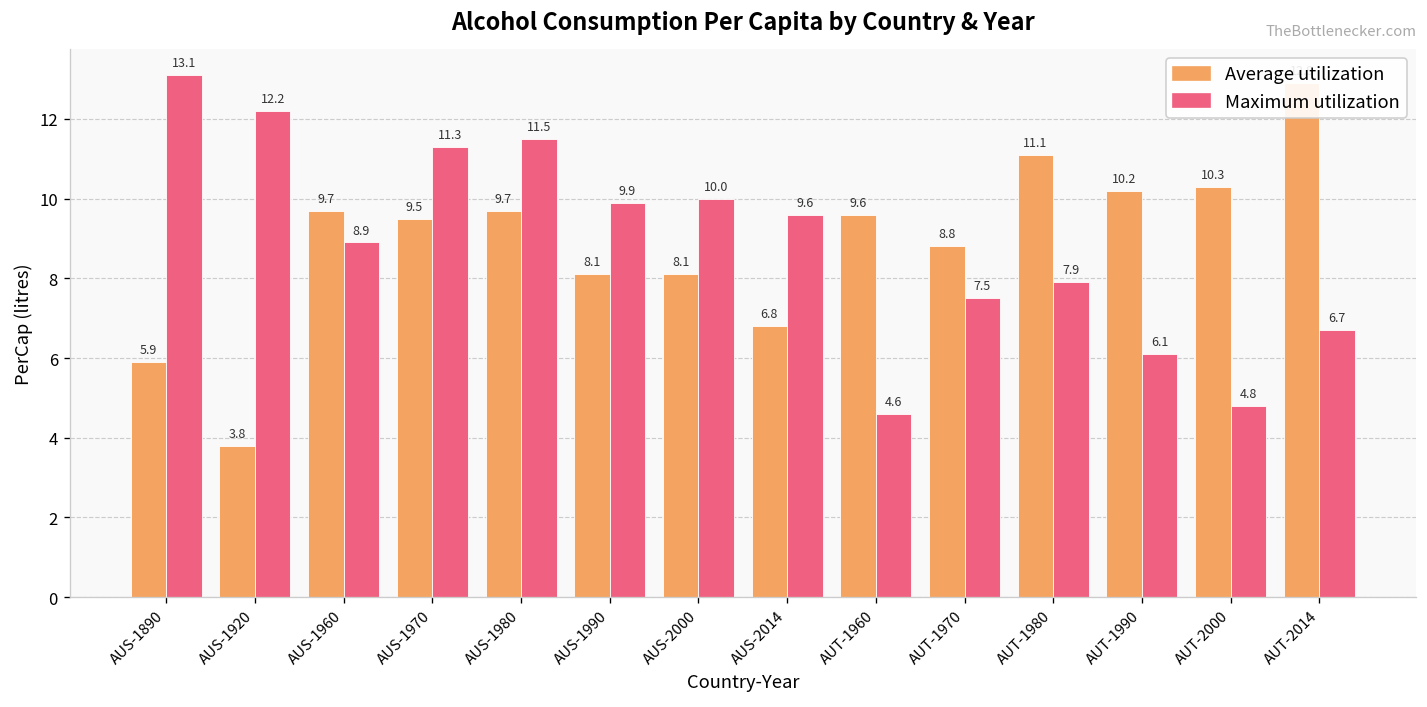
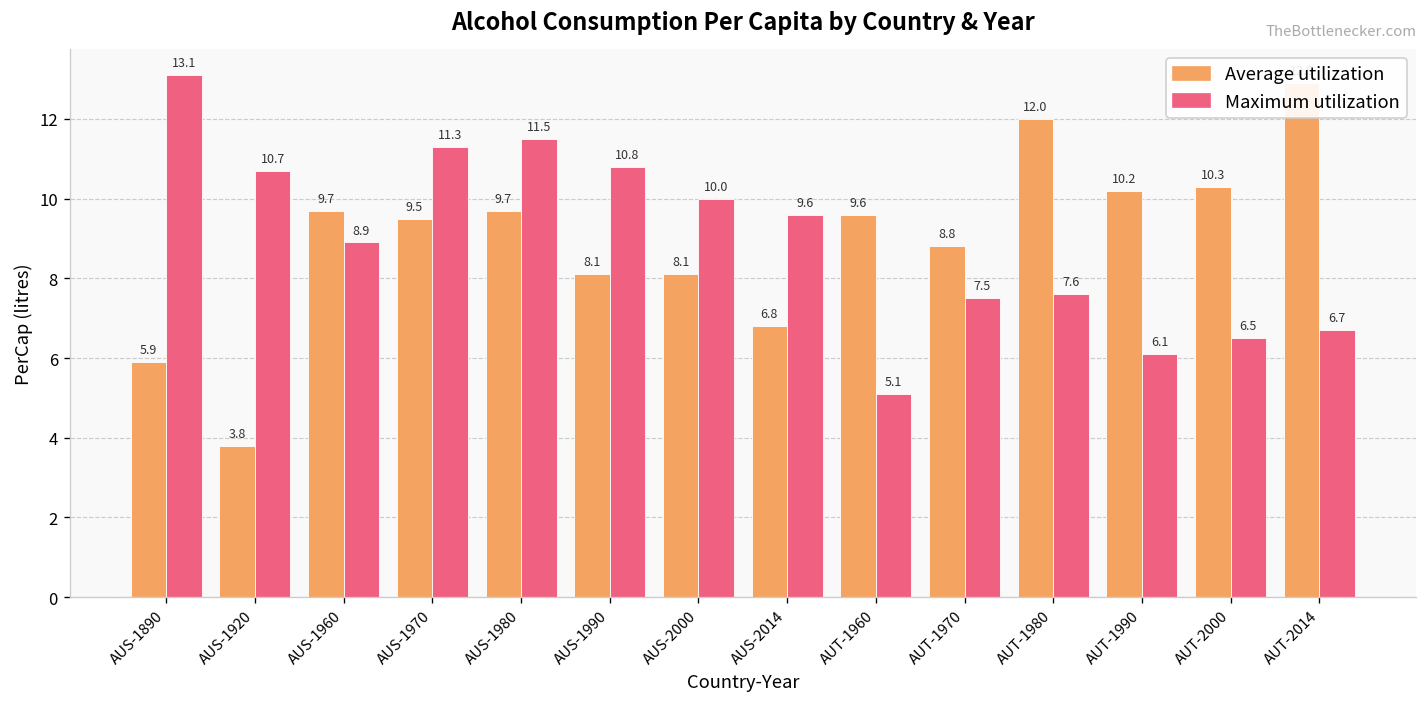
Maximum utilization, AUS-1920: 12.2 -> 10.7
Maximum utilization, AUS-1990: 9.9 -> 10.8
Maximum utilization, AUT-1960: 4.6 -> 5.1
Average utilization, AUT-1980: 11.1 -> 12.0
Maximum utilization, AUT-1980: 7.9 -> 7.6
Maximum utilization, AUT-2000: 4.8 -> 6.5
